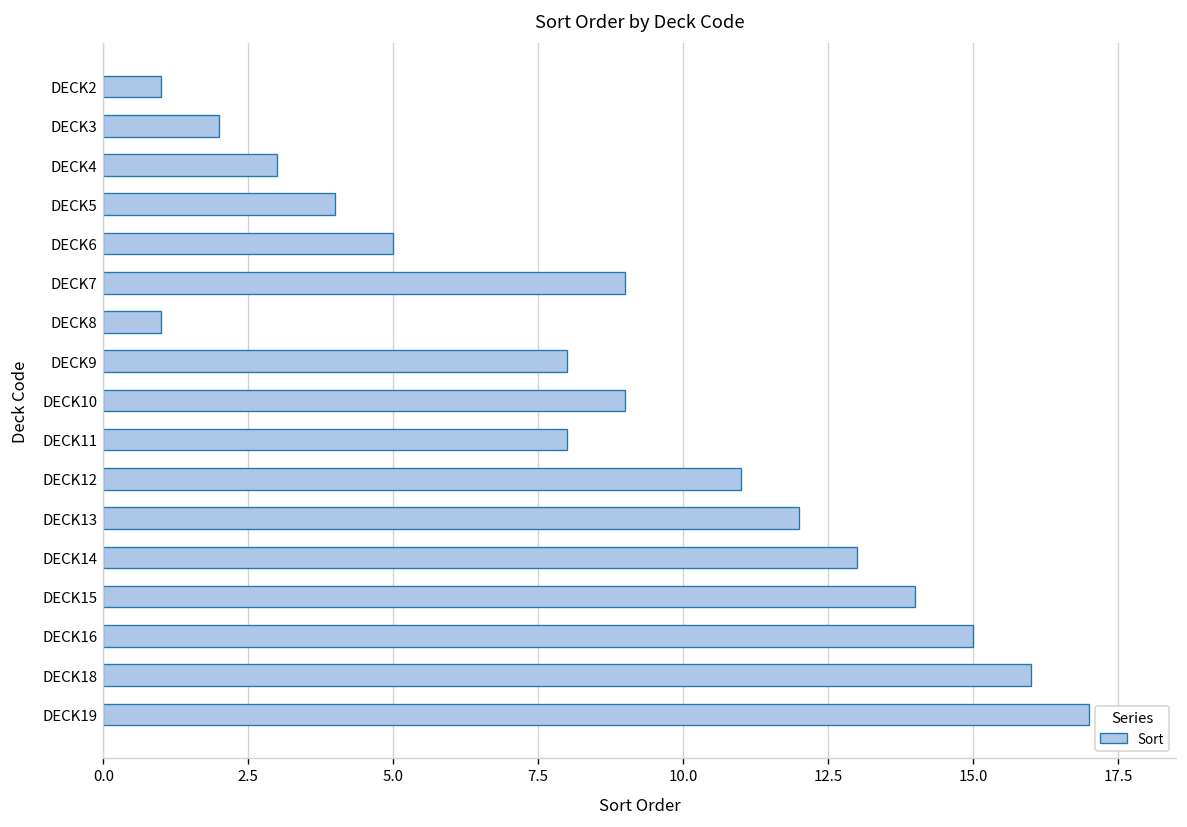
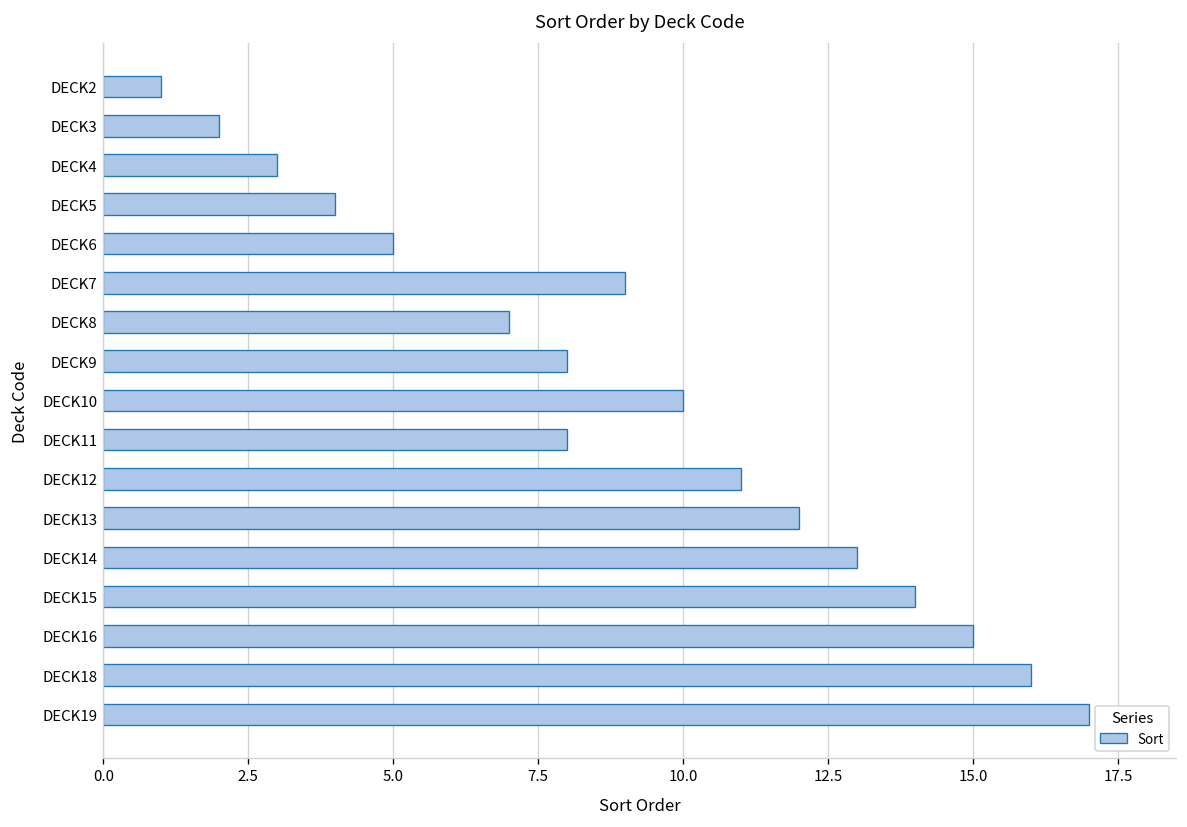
DECK8: 1 -> 7
DECK10: 9 -> 10
